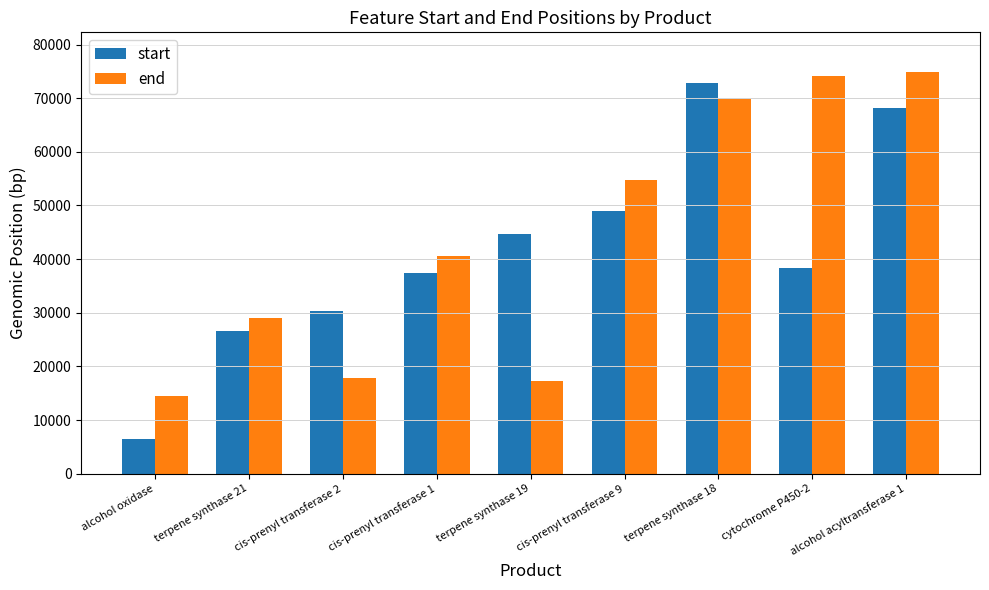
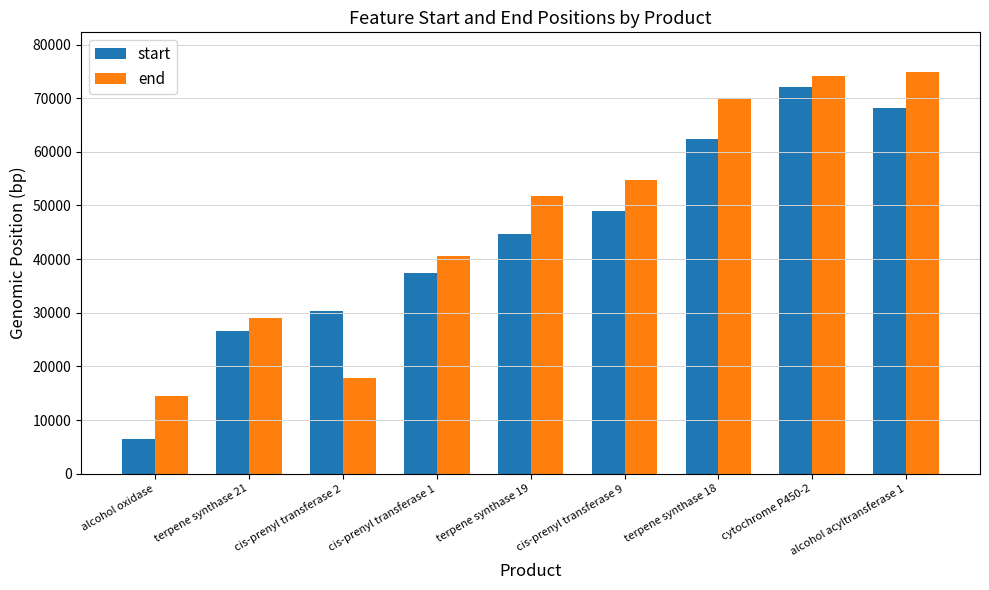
end, terpene synthase 19: 17000 -> 52000
start, terpene synthase 18: 73000 -> 62000
start, cytochrome P450-2: 38000 -> 72000
